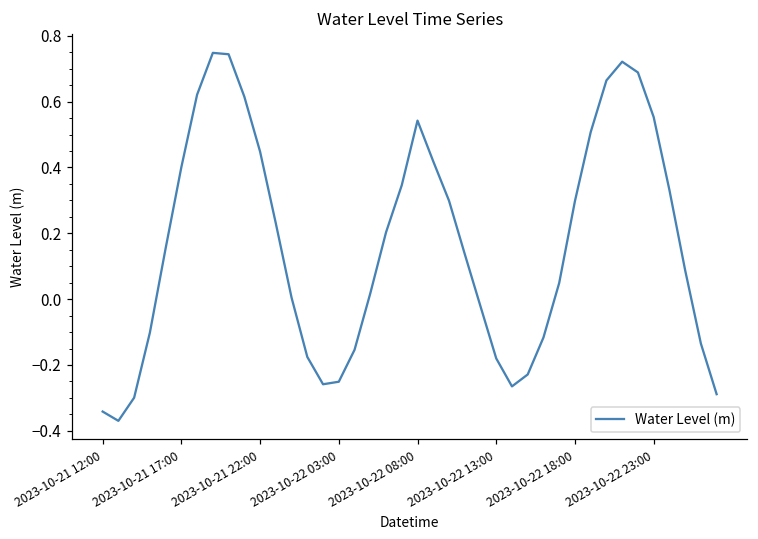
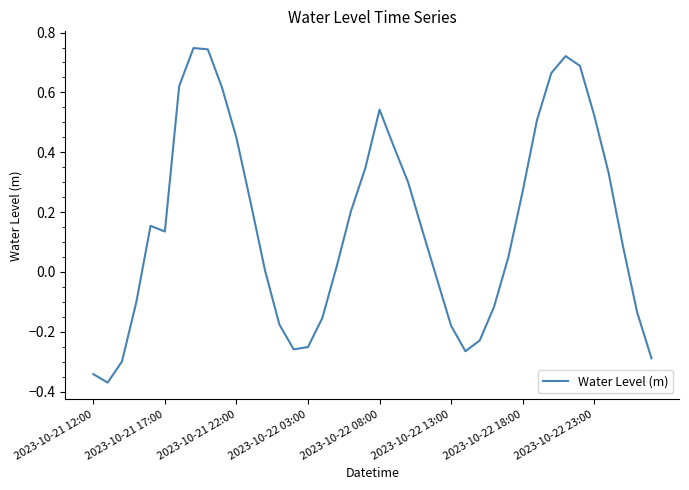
2023-10-21 17:00: 0.40 -> 0.14
2023-10-22 18:00: 0.30 -> 0.27
2023-10-22 23:00: 0.55 -> 0.52
